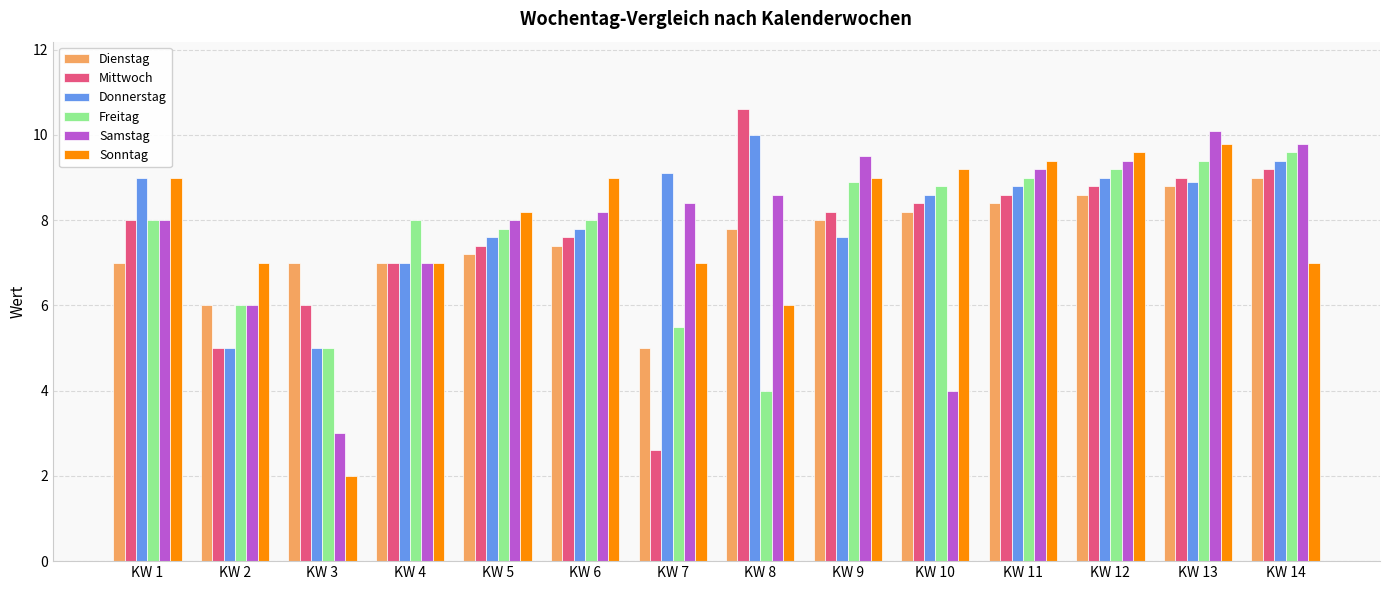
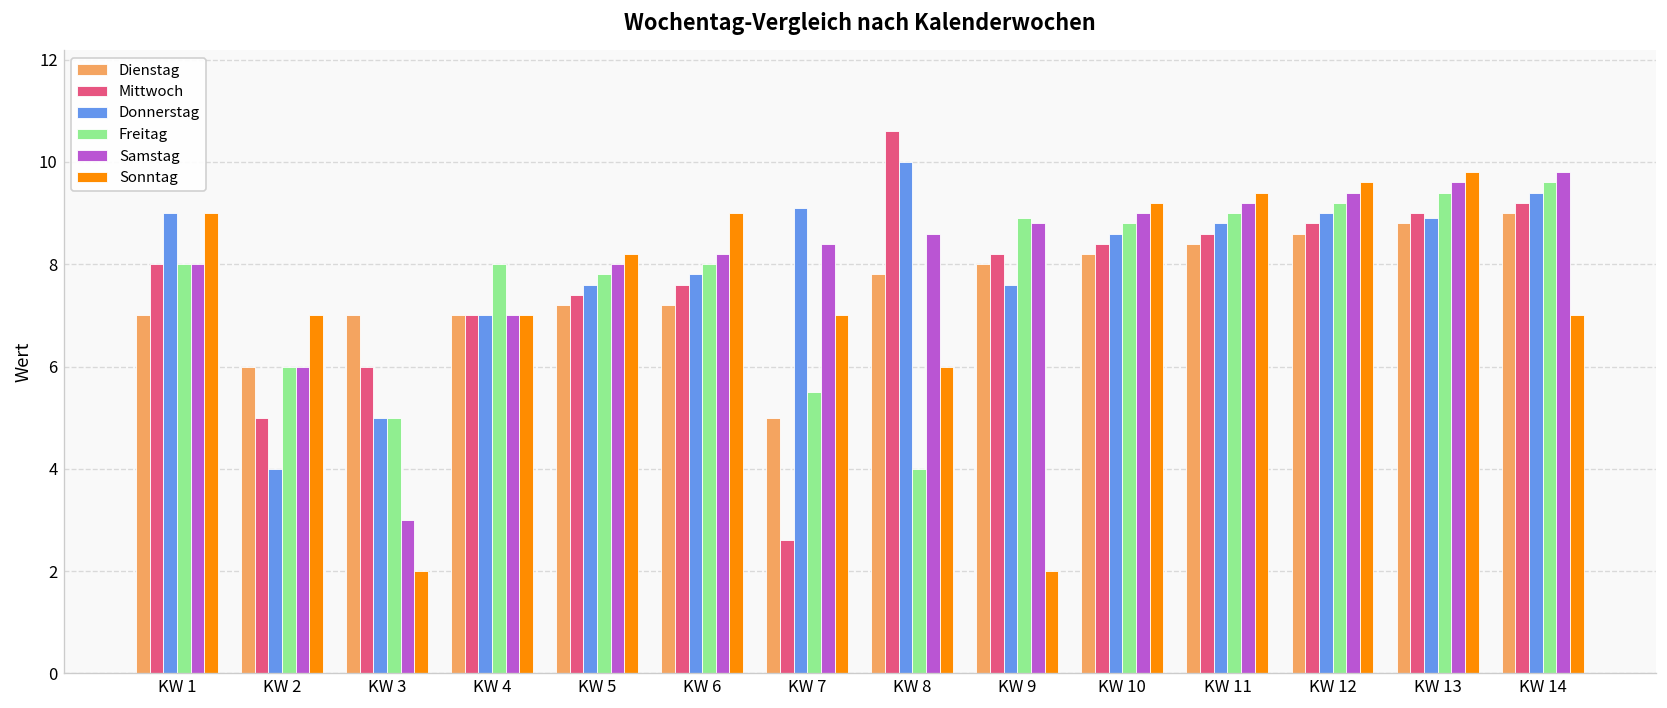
Donnerstag, KW 2: 5 -> 4
Dienstag, KW 6: 7.4 -> 7.2
Samstag, KW 9: 9.5 -> 8.8
Sonntag, KW 9: 9 -> 2
Samstag, KW 10: 4 -> 9
Samstag, KW 13: 10.1 -> 9.6
